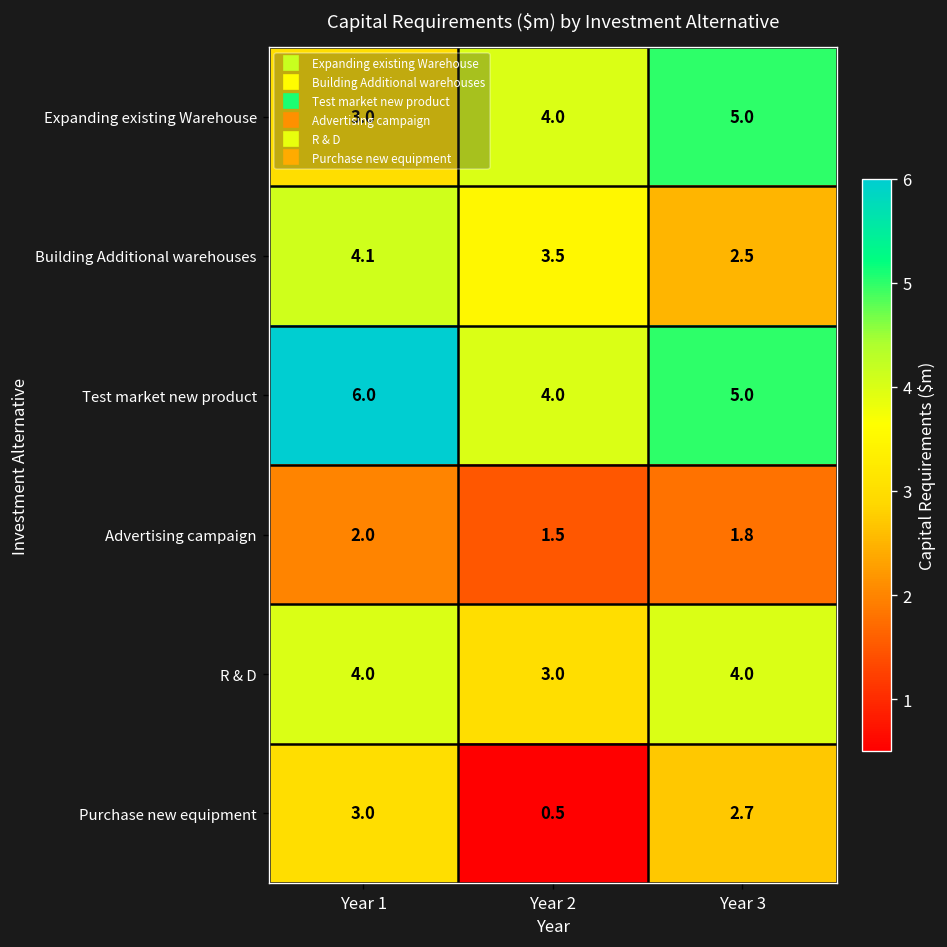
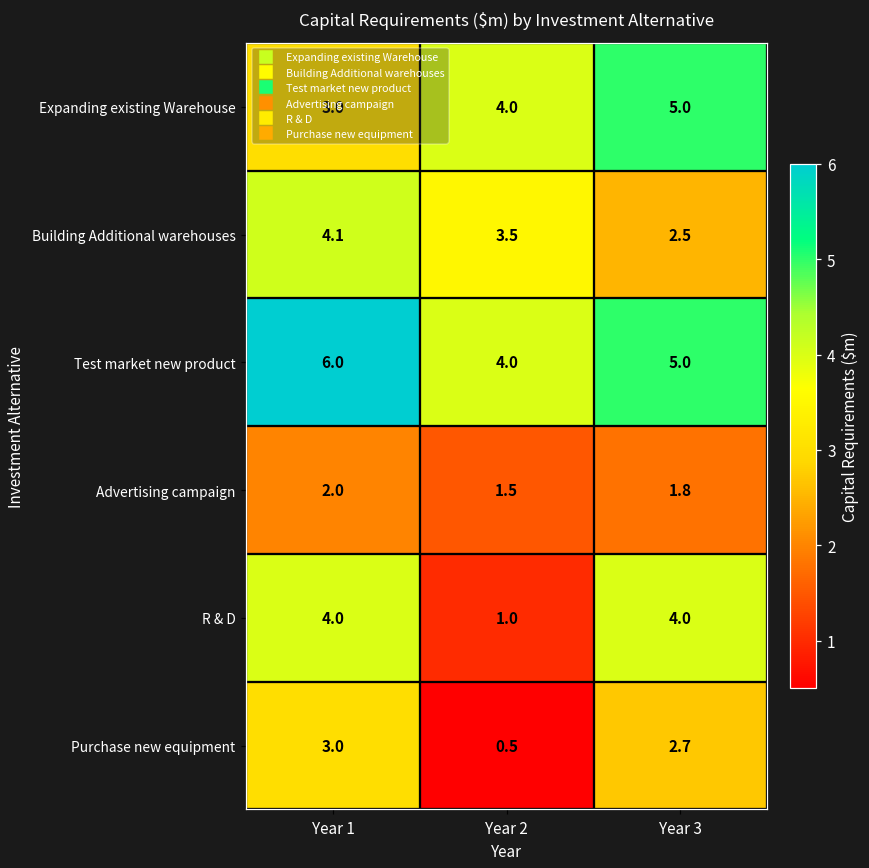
R & D, Year 2: 3.0 -> 1.0
